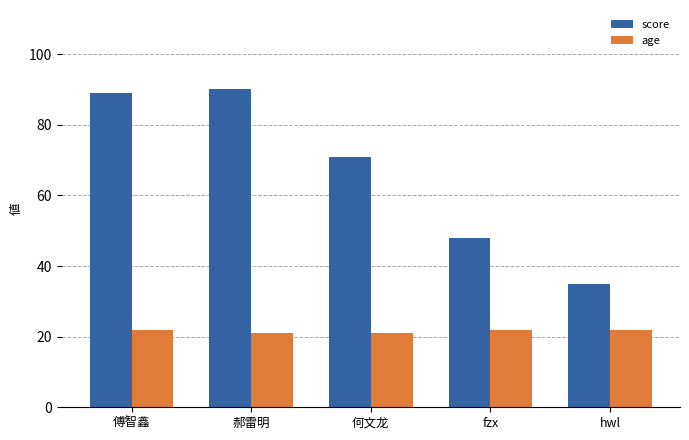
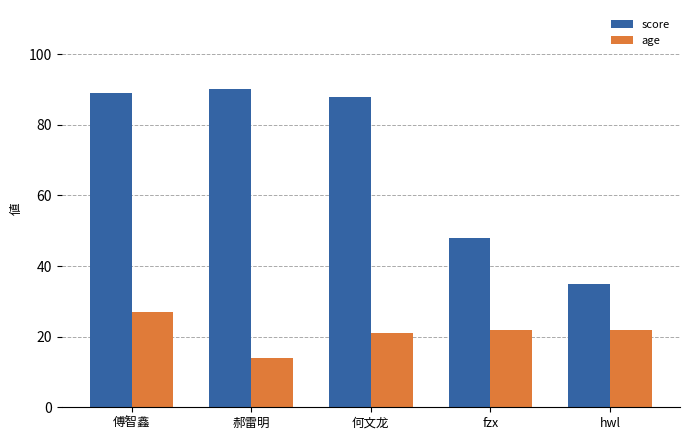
age, 傅智鑫: 22 -> 27
age, 郝雷明: 21 -> 14
score, 何文龙: 71 -> 88
